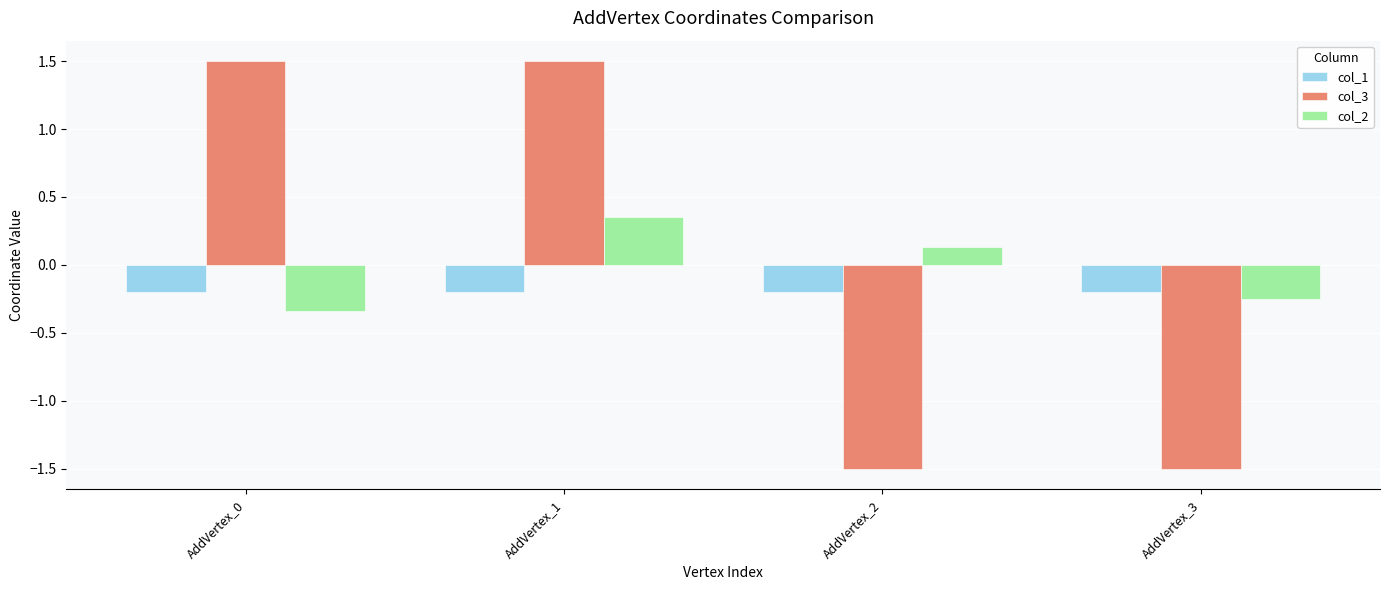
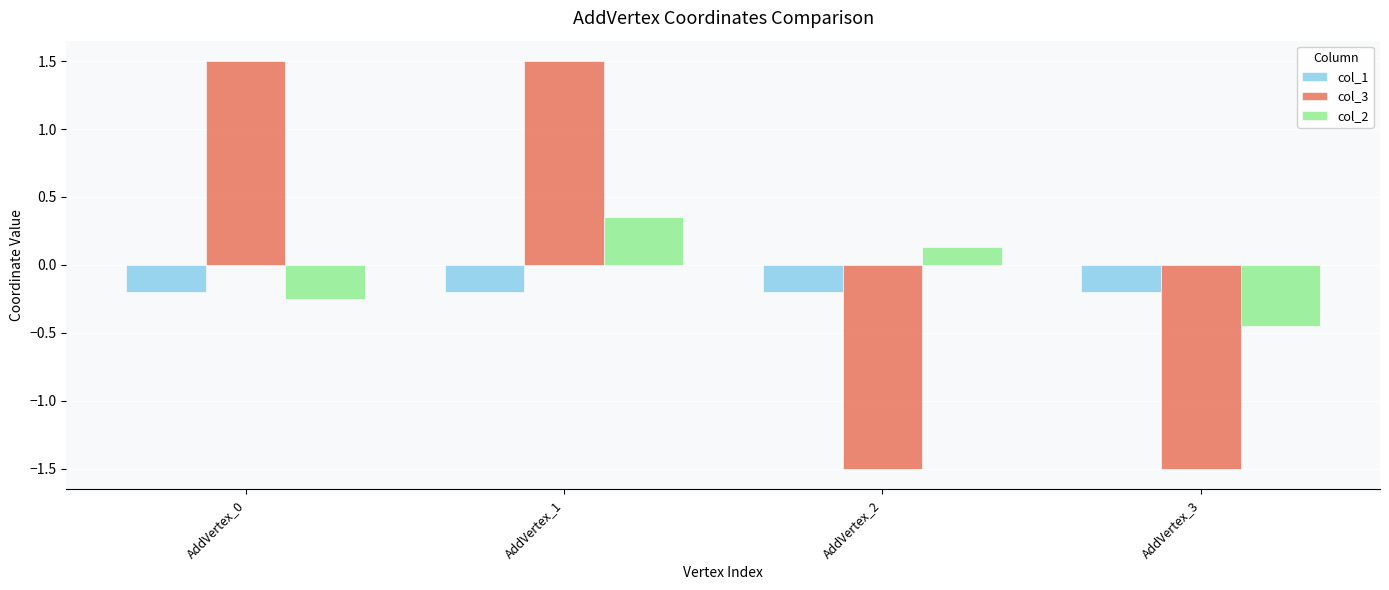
col_2, AddVertex_0: -0.34 -> -0.25
col_2, AddVertex_3: -0.25 -> -0.45
